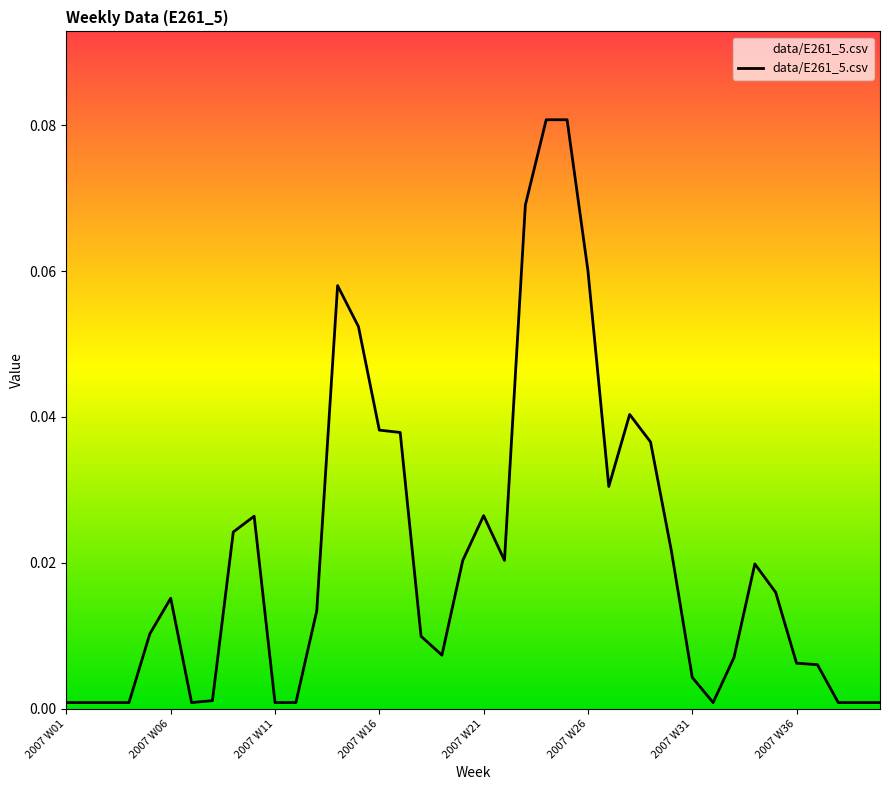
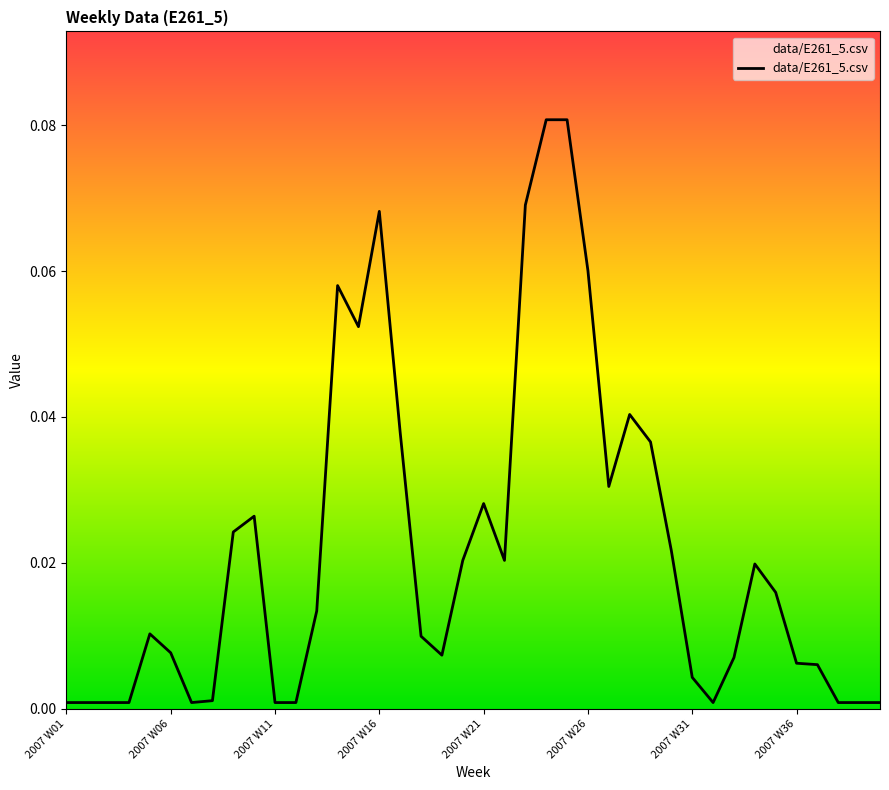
2007 W06: 0.015 -> 0.008
2007 W16: 0.038 -> 0.068
2007 W21: 0.026 -> 0.028
